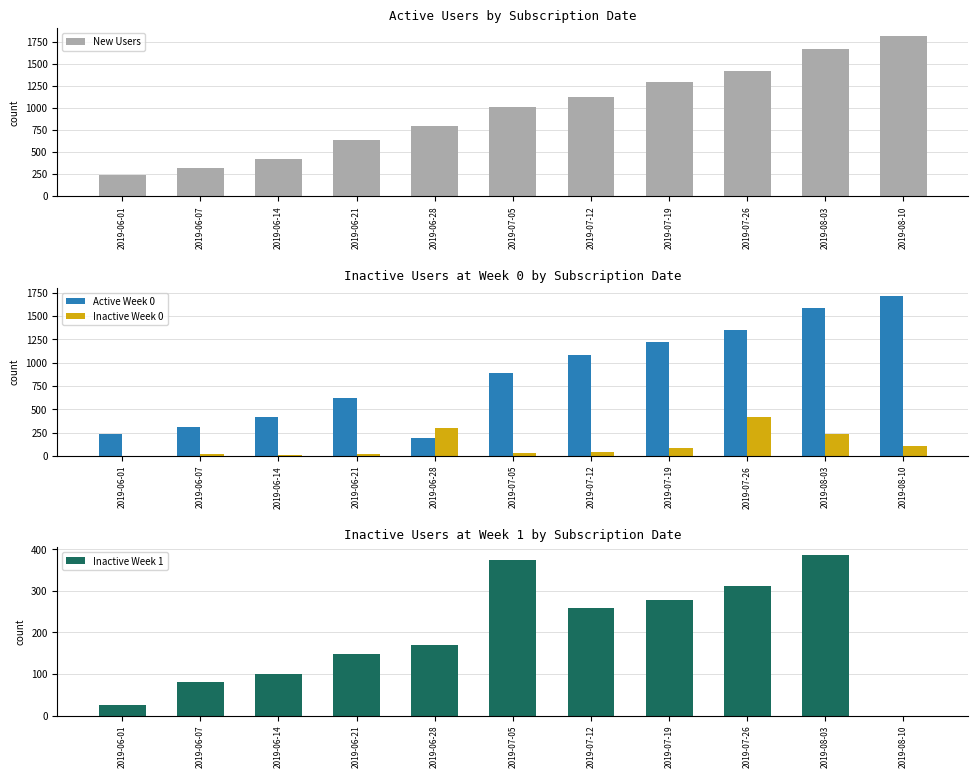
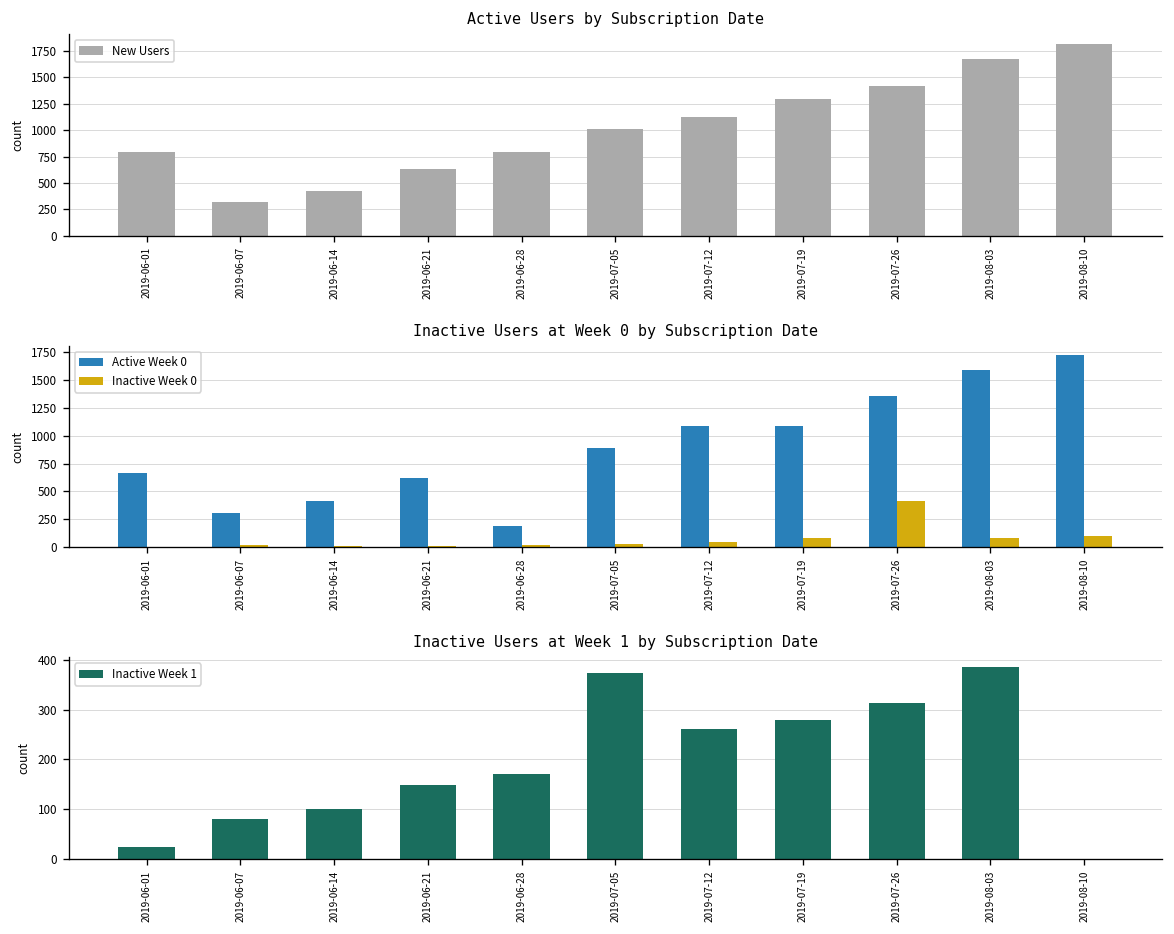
Active Users by Subscription Date, 2019-06-01: 200 -> 800
Inactive Users at Week 0 by Subscription Date, Active Week 0, 2019-06-01: 200 -> 700
Inactive Users at Week 0 by Subscription Date, Inactive Week 0, 2019-06-28: 300 -> 0
Inactive Users at Week 0 by Subscription Date, Active Week 0, 2019-07-19: 1200 -> 1100
Inactive Users at Week 0 by Subscription Date, Inactive Week 0, 2019-08-03: 200 -> 100
